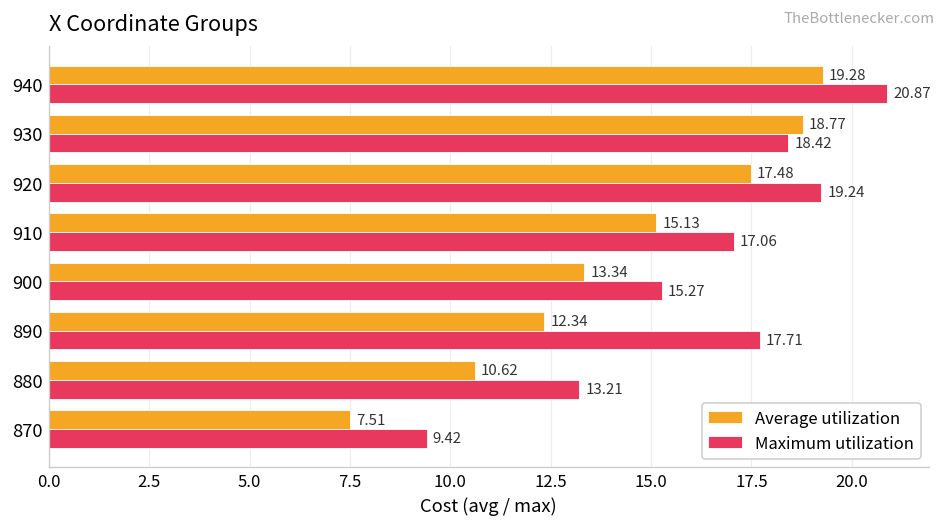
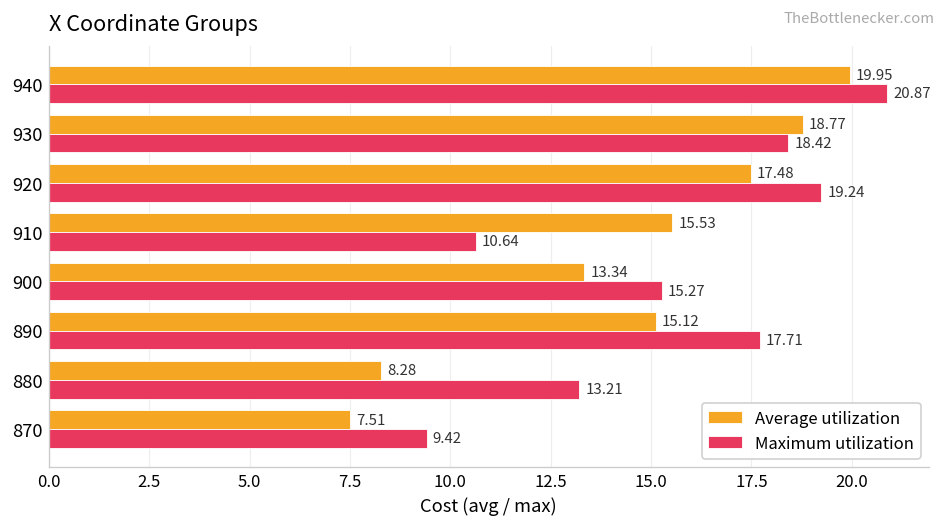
Average utilization, 940: 19.28 -> 19.95
Average utilization, 910: 15.13 -> 15.53
Maximum utilization, 910: 17.06 -> 10.64
Average utilization, 890: 12.34 -> 15.12
Average utilization, 880: 10.62 -> 8.28
